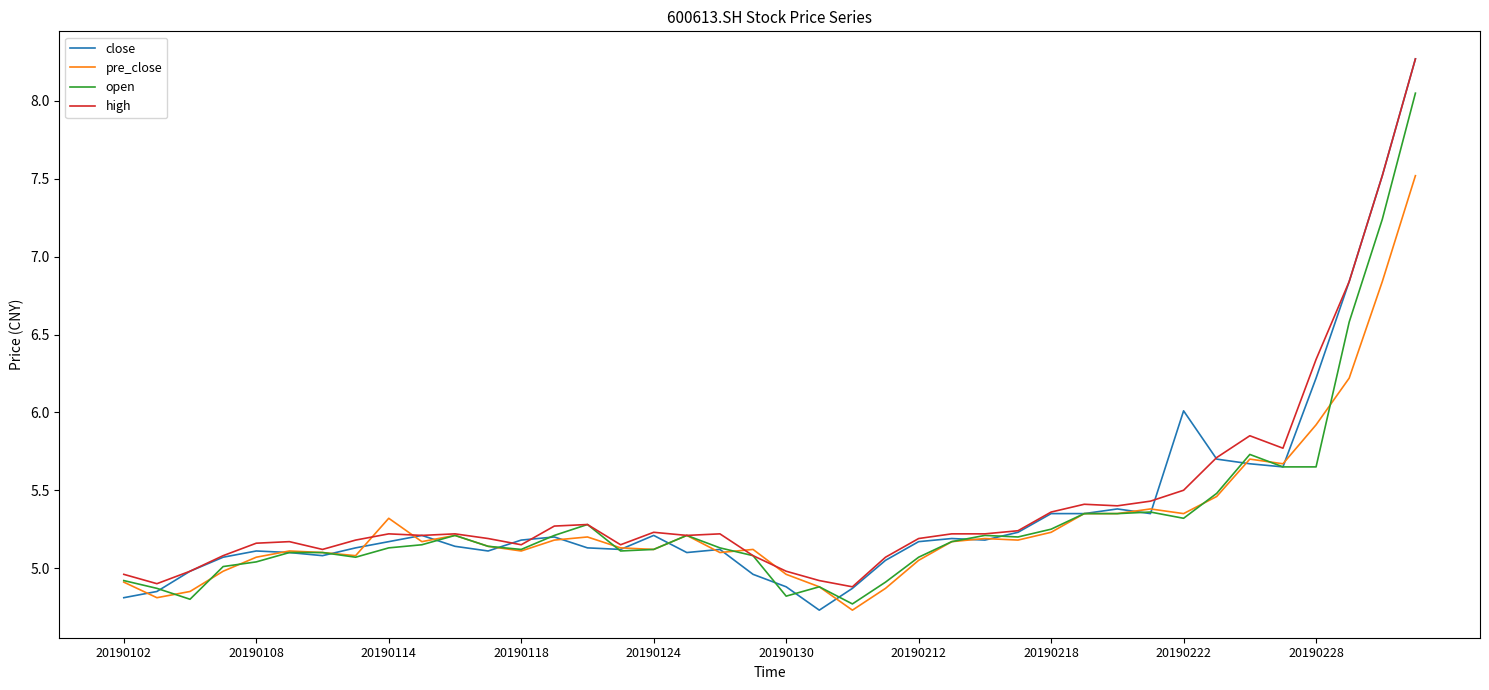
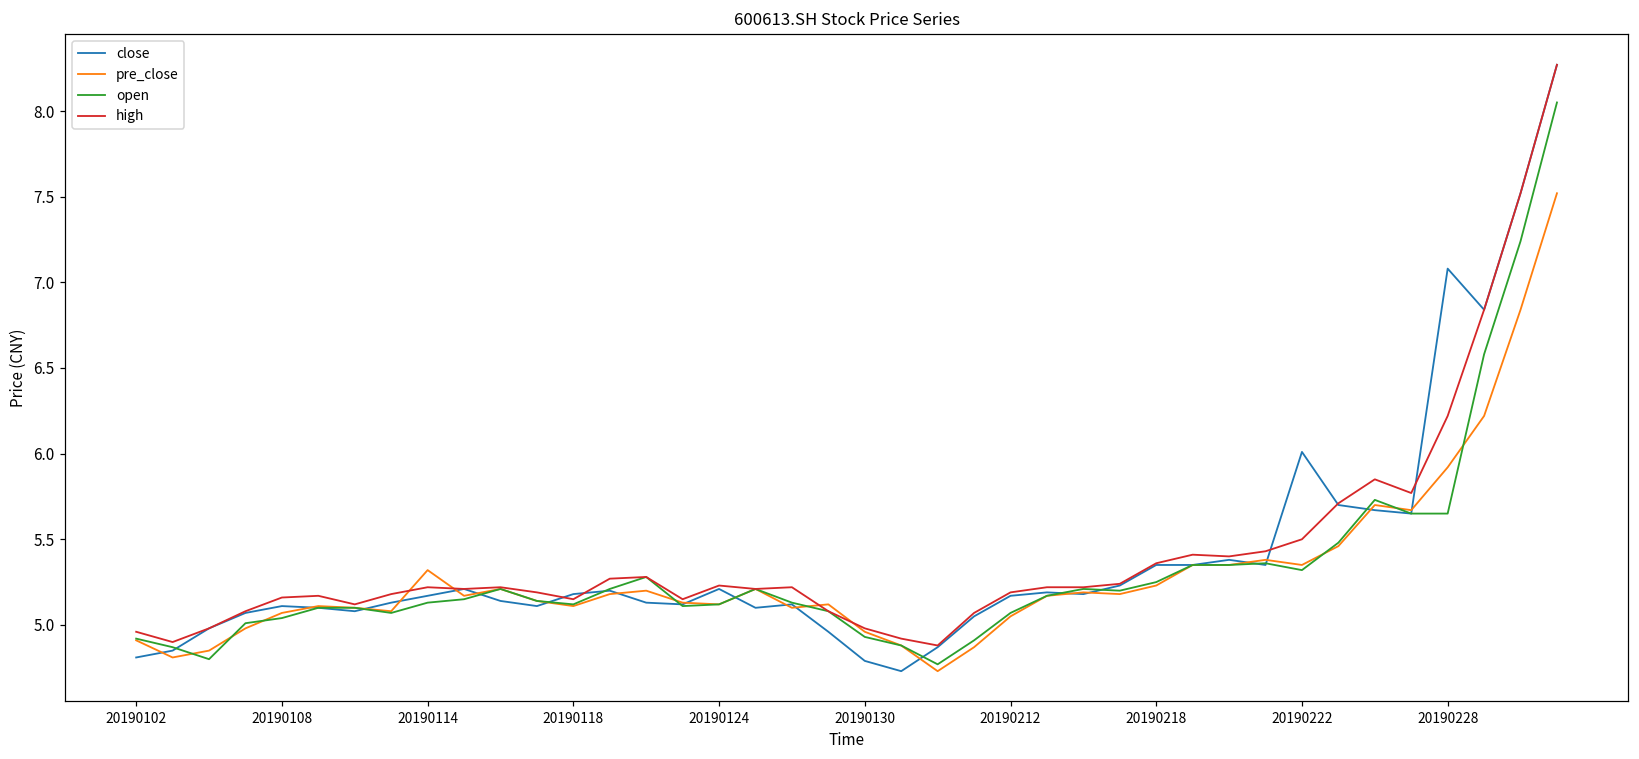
close, 20190130: 4.88 -> 4.79
open, 20190130: 4.82 -> 4.93
close, 20190228: 6.22 -> 7.08
high, 20190228: 6.34 -> 6.22
